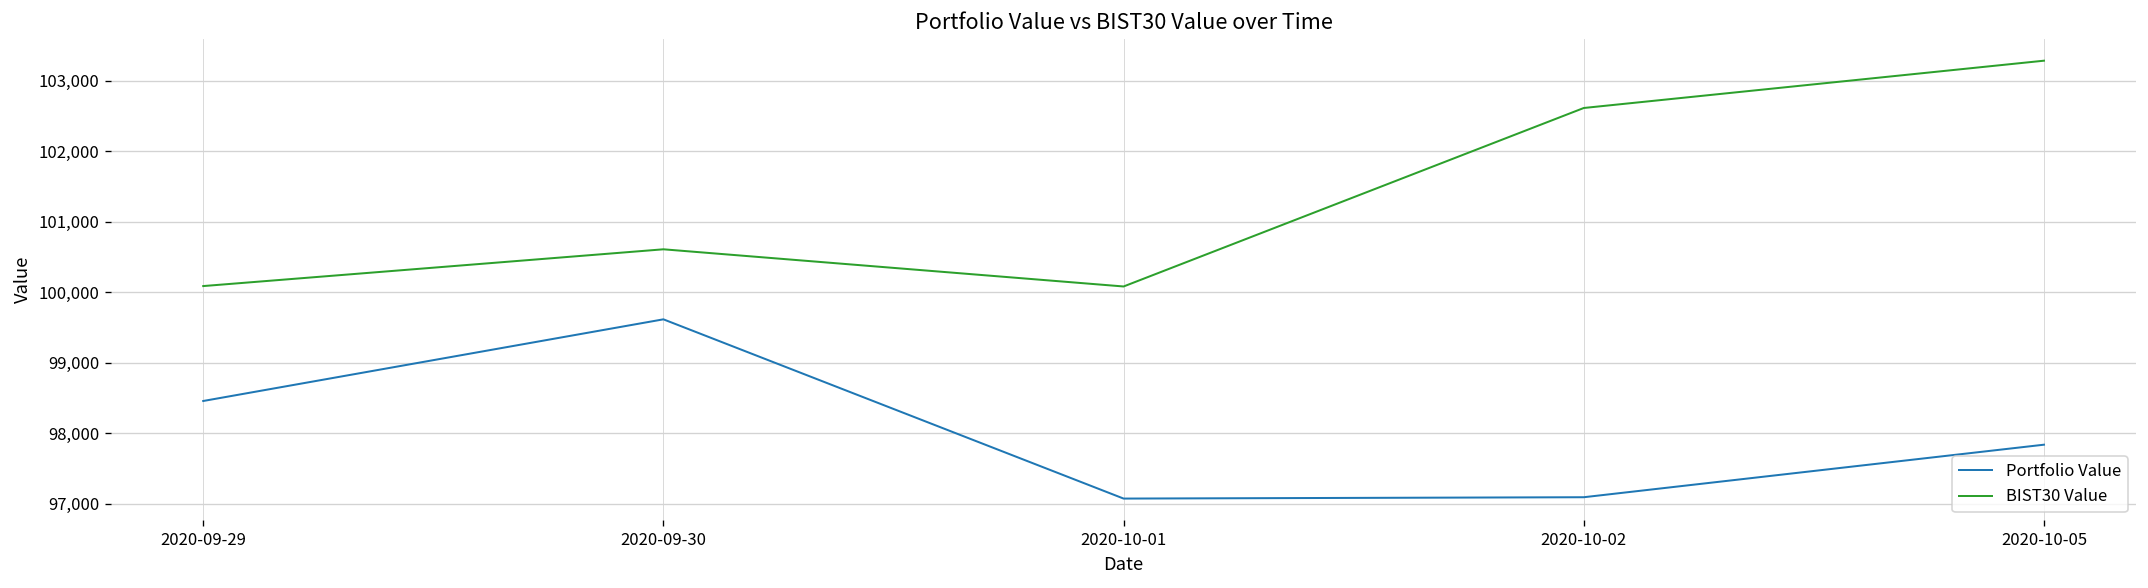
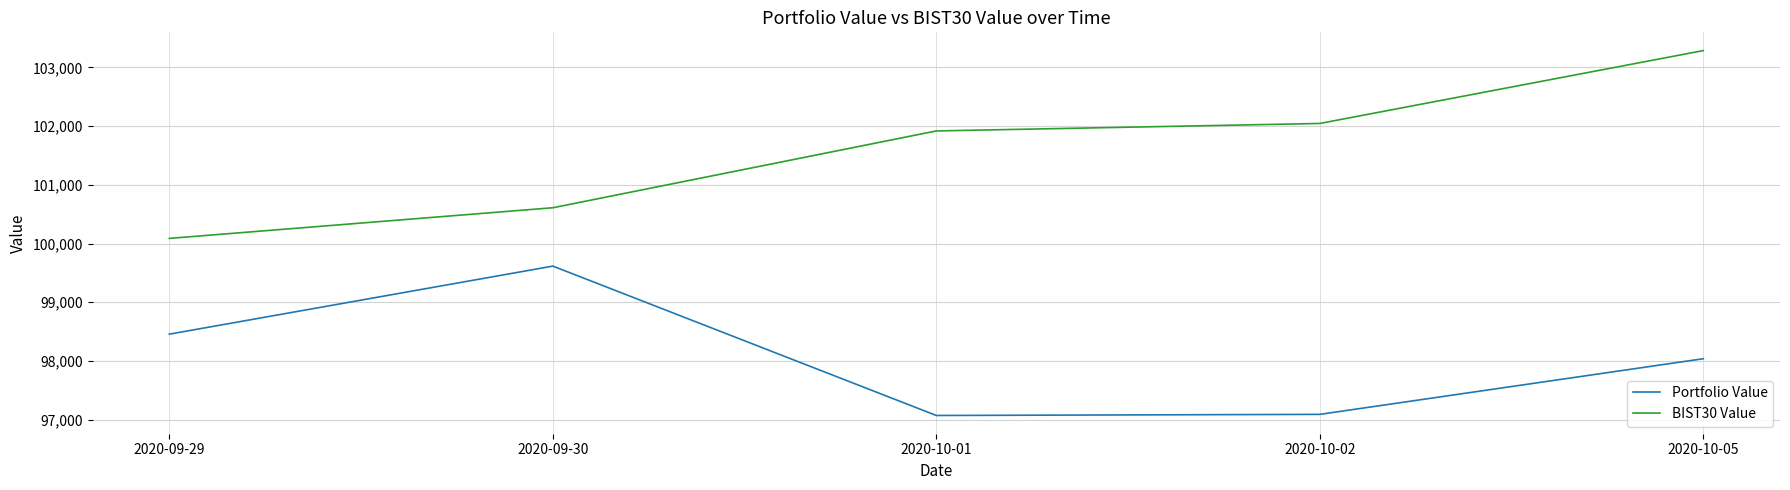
BIST30 Value, 2020-10-01: 100,100 -> 101,900
BIST30 Value, 2020-10-02: 102,600 -> 102,000
Portfolio Value, 2020-10-05: 97,800 -> 98,000
